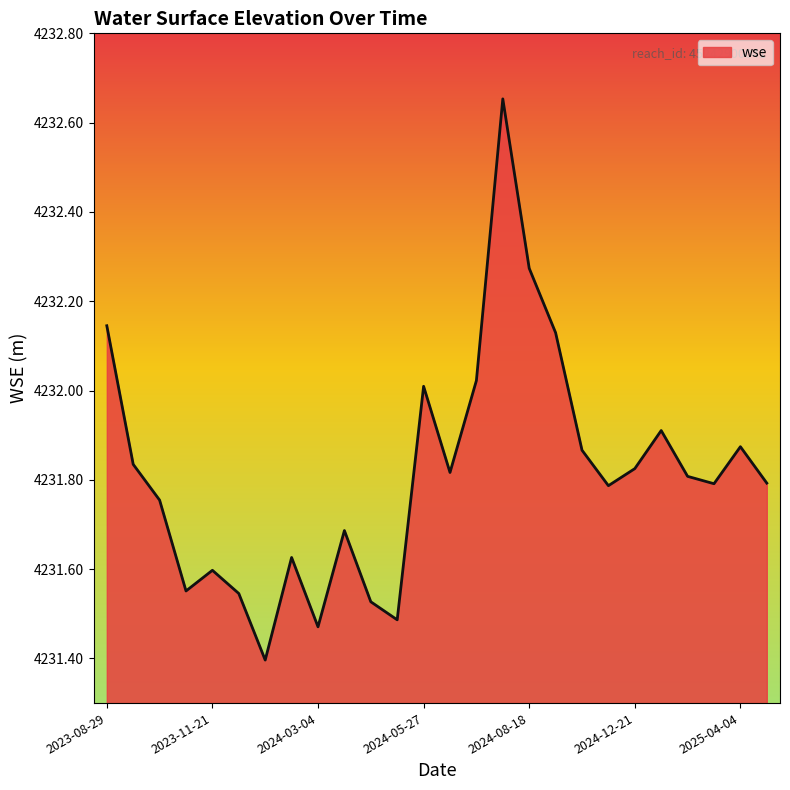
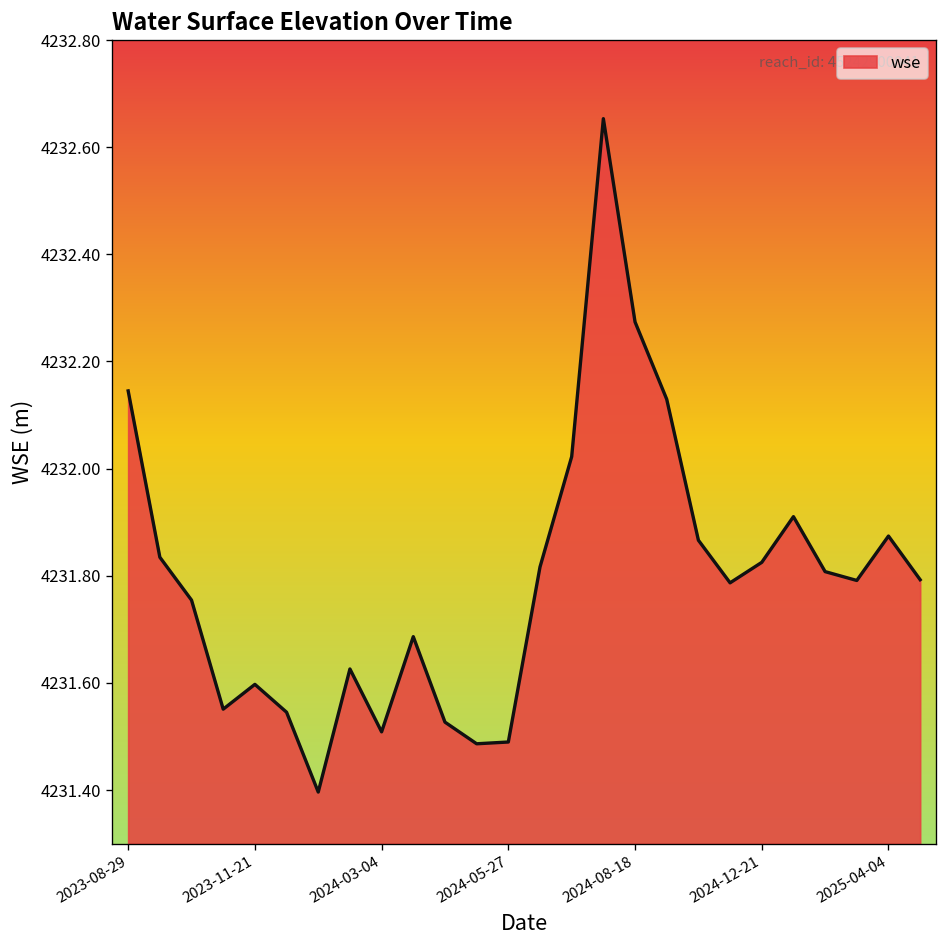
2024-03-04: 4231.47 -> 4231.51
2024-05-27: 4232.01 -> 4231.49
